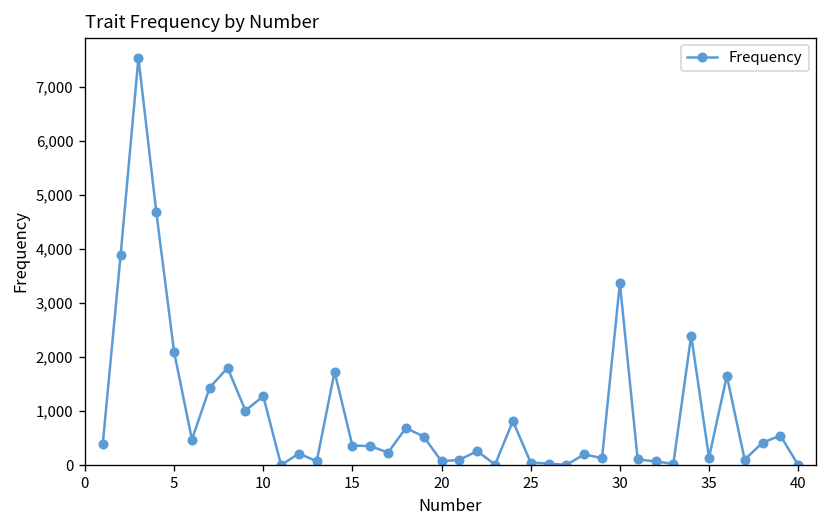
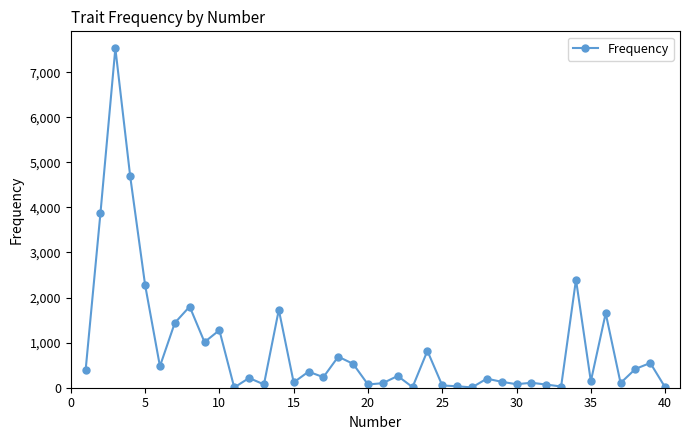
5: 2,100 -> 2,300
15: 400 -> 100
30: 3,400 -> 100
